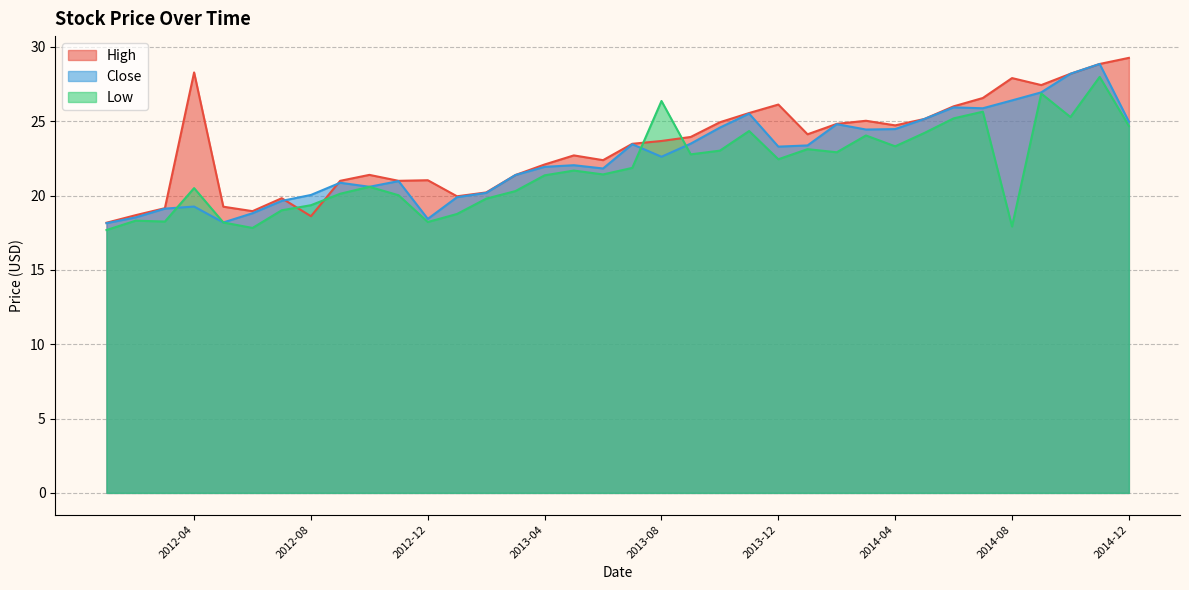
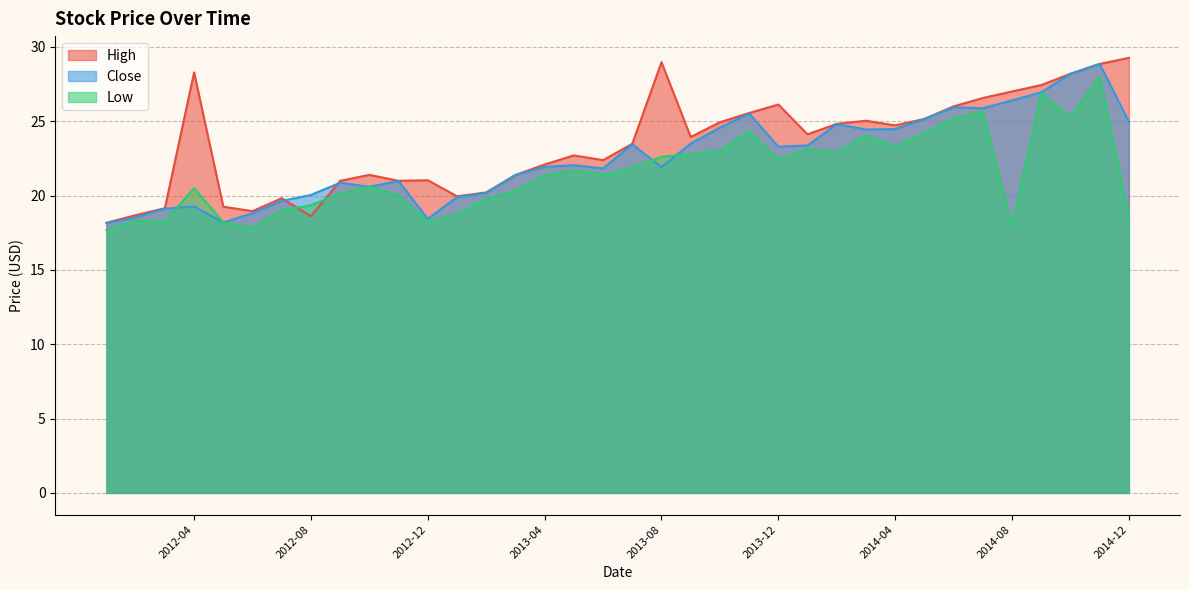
High, 2013-08: 23.7 -> 29.0
Close, 2013-08: 22.6 -> 21.9
Low, 2013-08: 26.4 -> 22.6
High, 2014-08: 27.9 -> 27.0
Low, 2014-12: 24.7 -> 18.6
